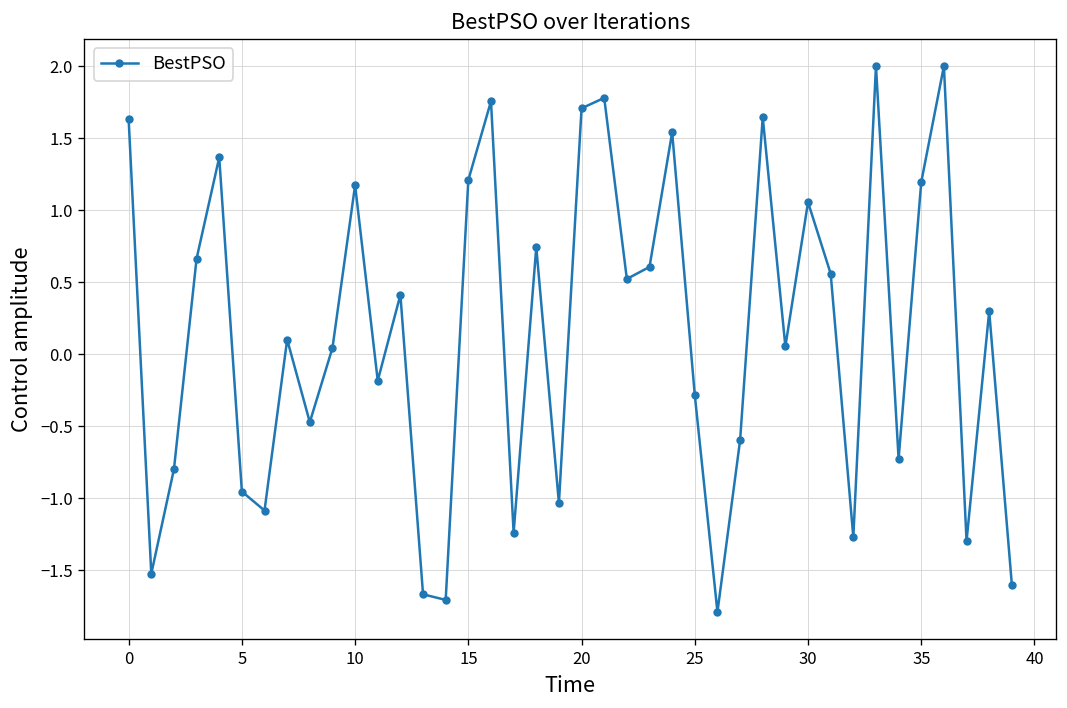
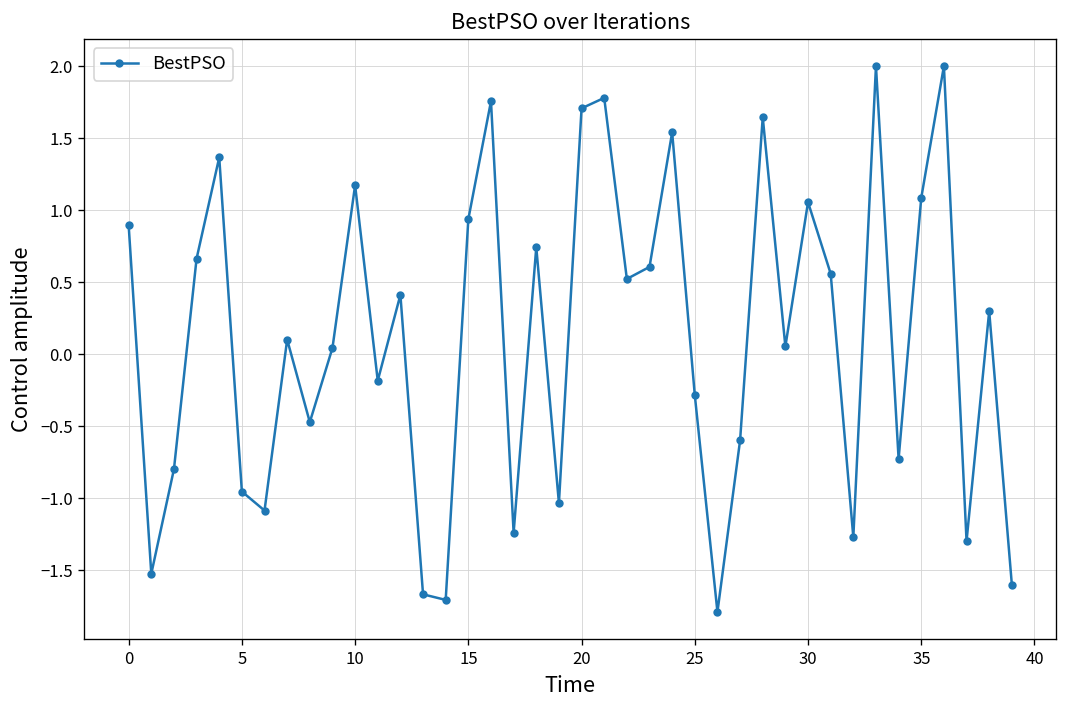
0: 1.63 -> 0.90
15: 1.21 -> 0.94
35: 1.19 -> 1.09
